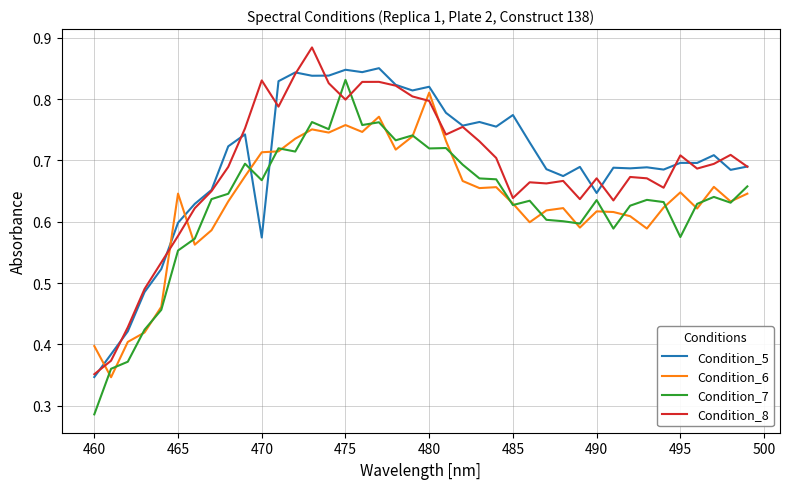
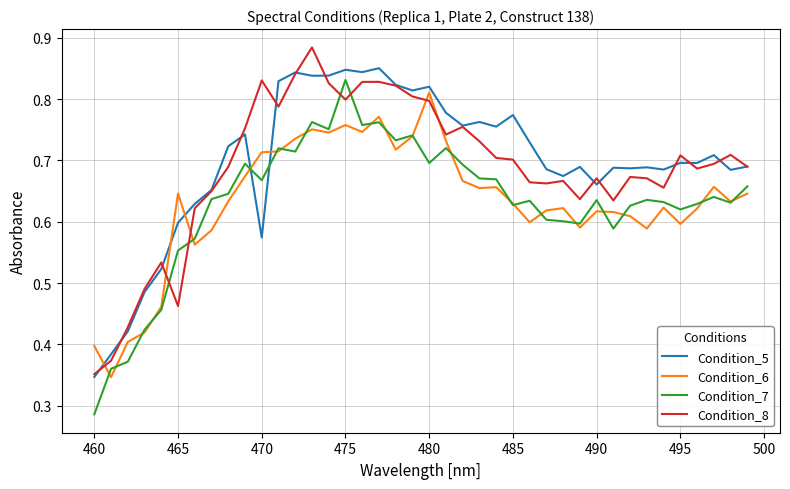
Condition_8, 465: 0.58 -> 0.46
Condition_7, 480: 0.72 -> 0.70
Condition_8, 485: 0.64 -> 0.70
Condition_5, 490: 0.65 -> 0.66
Condition_6, 495: 0.65 -> 0.60
Condition_7, 495: 0.57 -> 0.62
